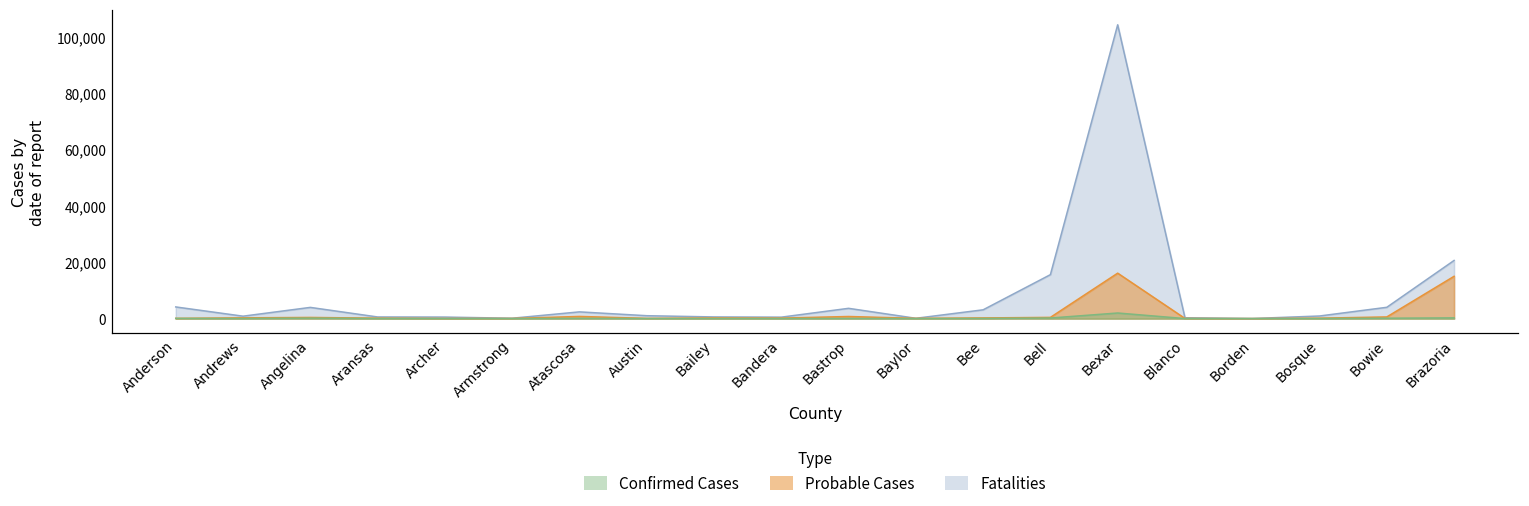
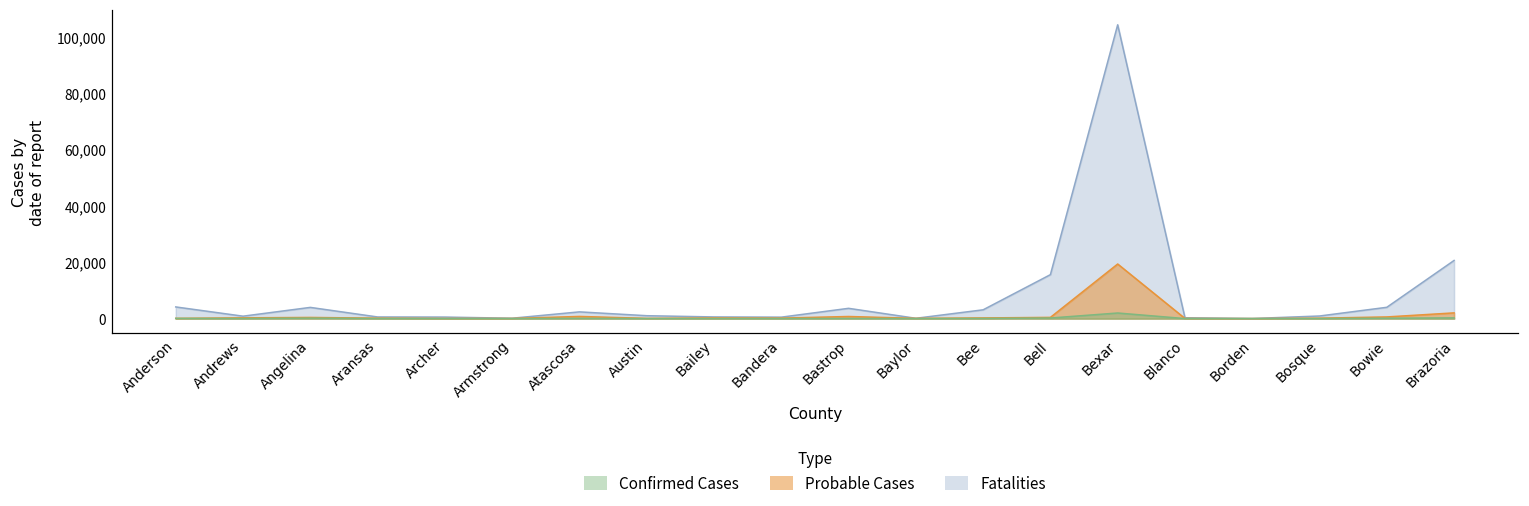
Probable Cases, Bexar: 16,000 -> 19,000
Probable Cases, Brazoria: 15,000 -> 2,000
